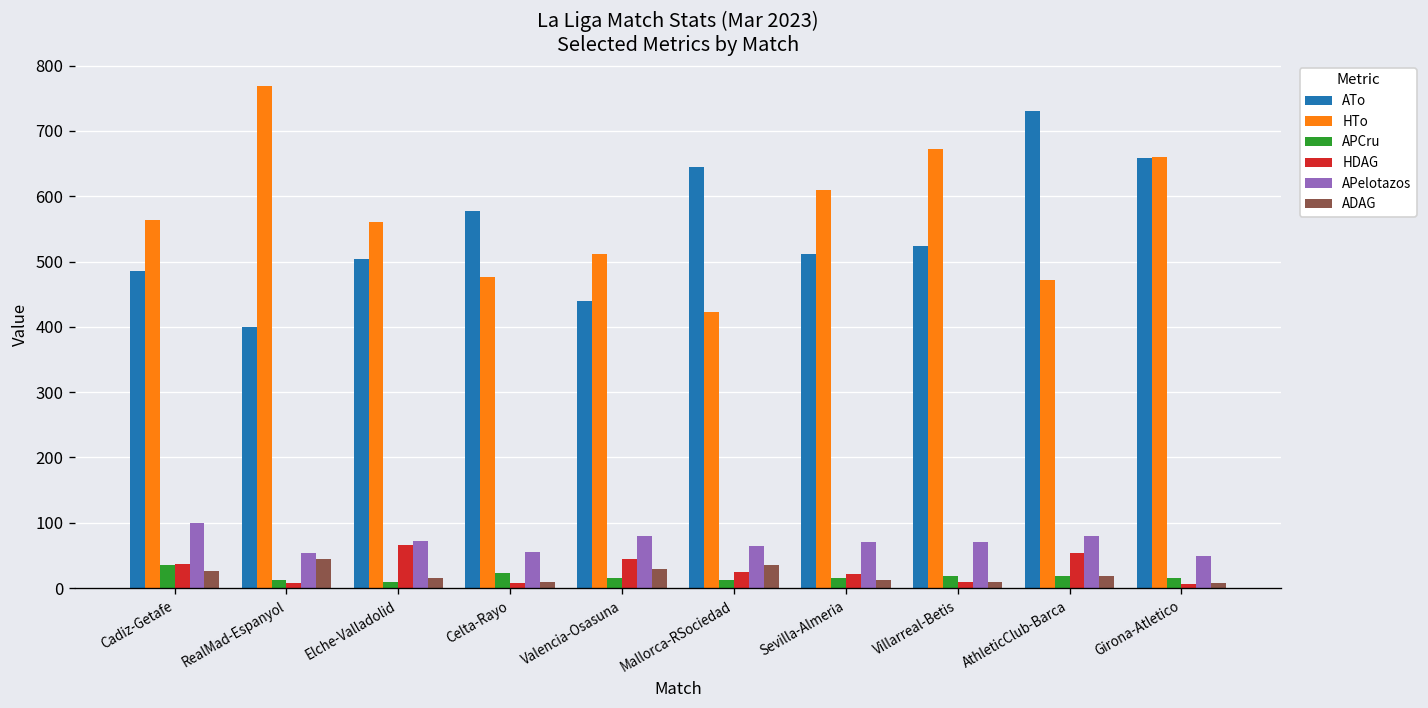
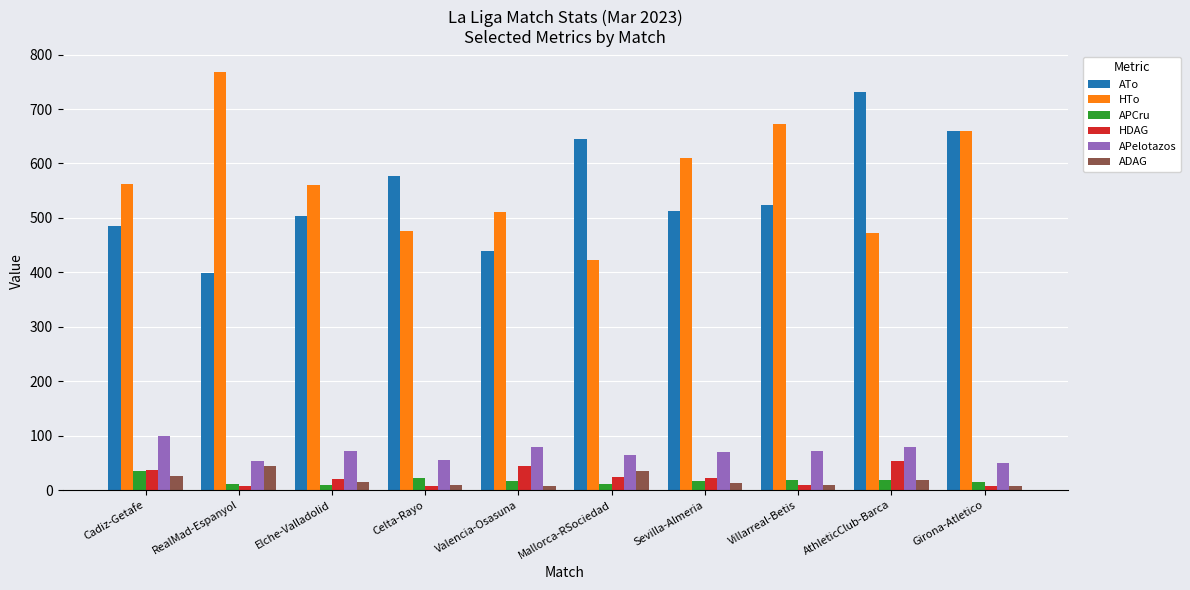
HDAG, Elche-Valladolid: 70 -> 20
ADAG, Valencia-Osasuna: 30 -> 10
